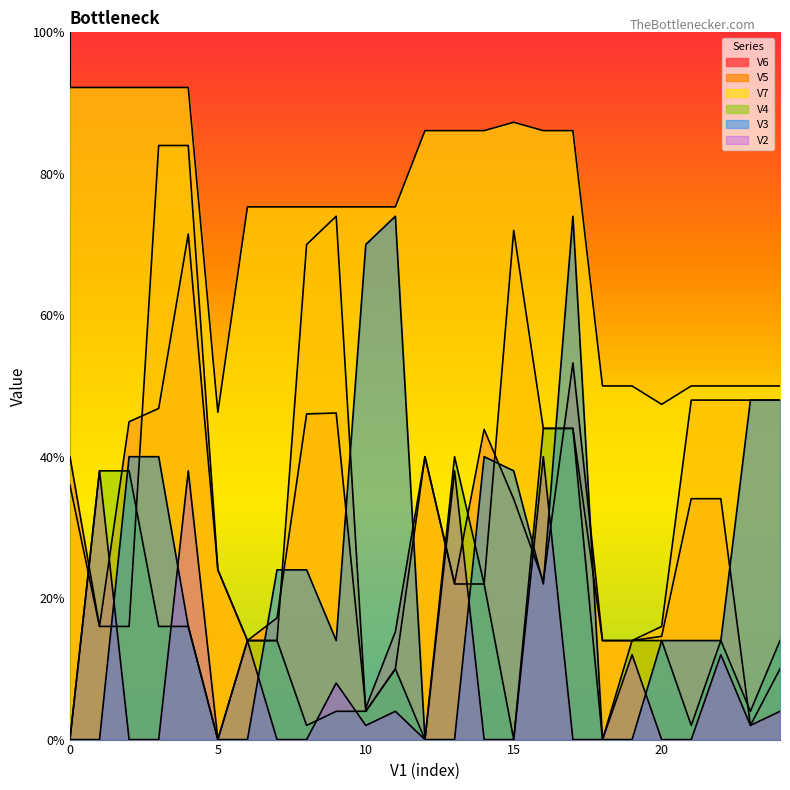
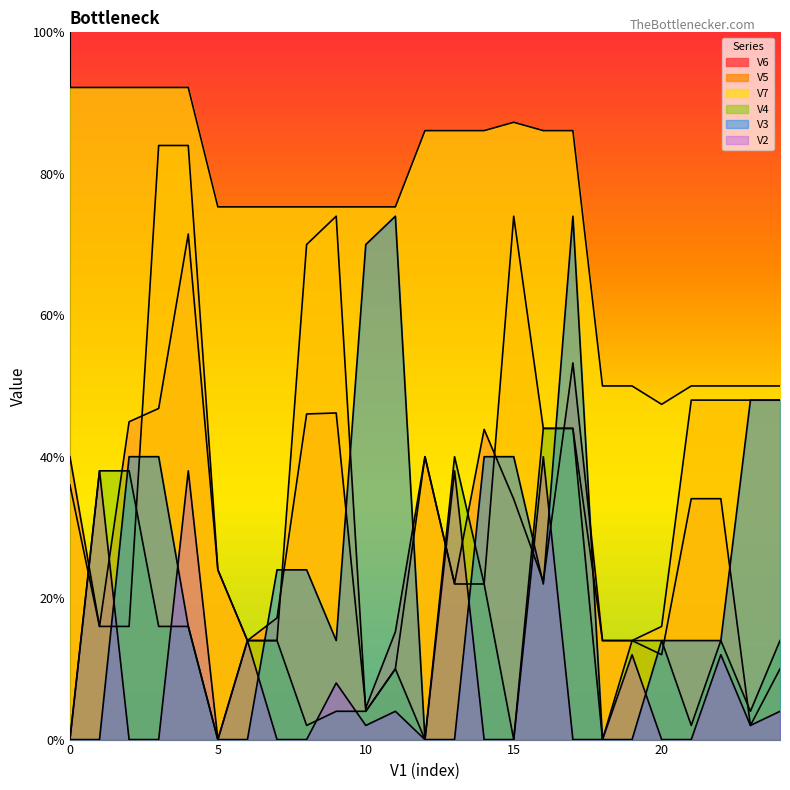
V7, 5: 46% -> 75%
V5, 15: 72% -> 74%
V3, 15: 38% -> 40%
V6, 20: 15% -> 12%
